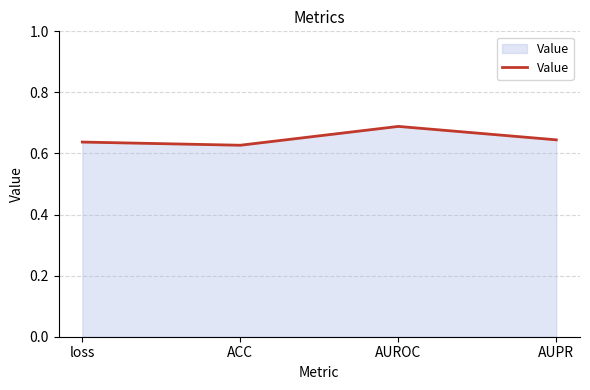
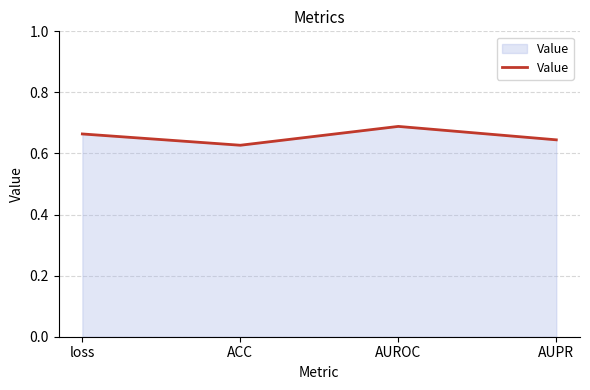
loss: 0.64 -> 0.66
